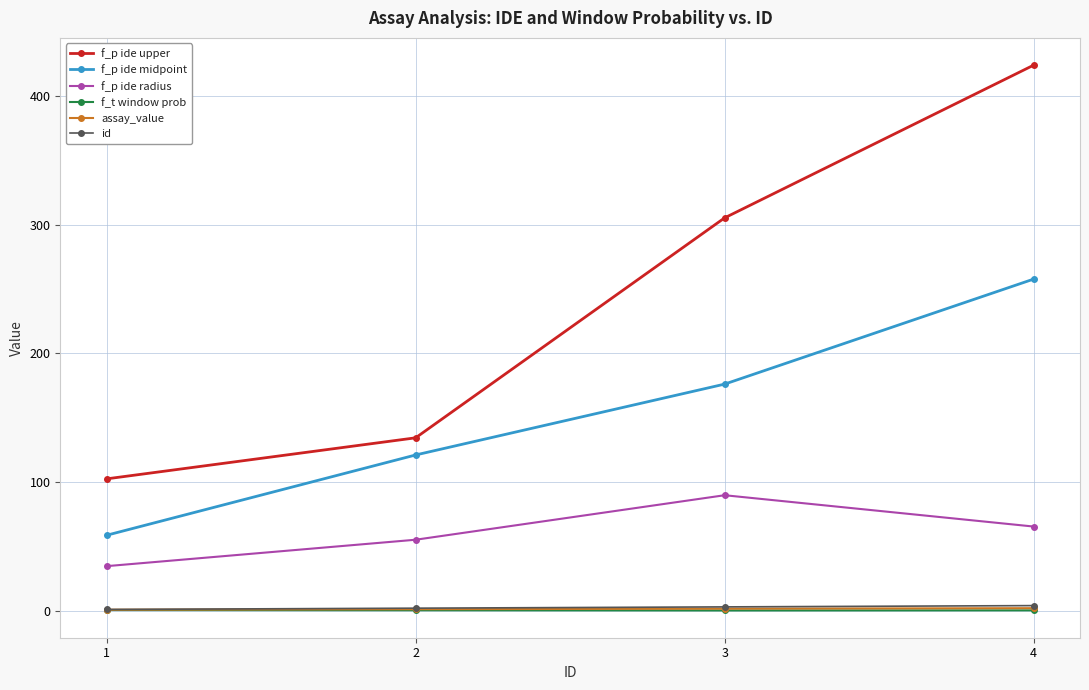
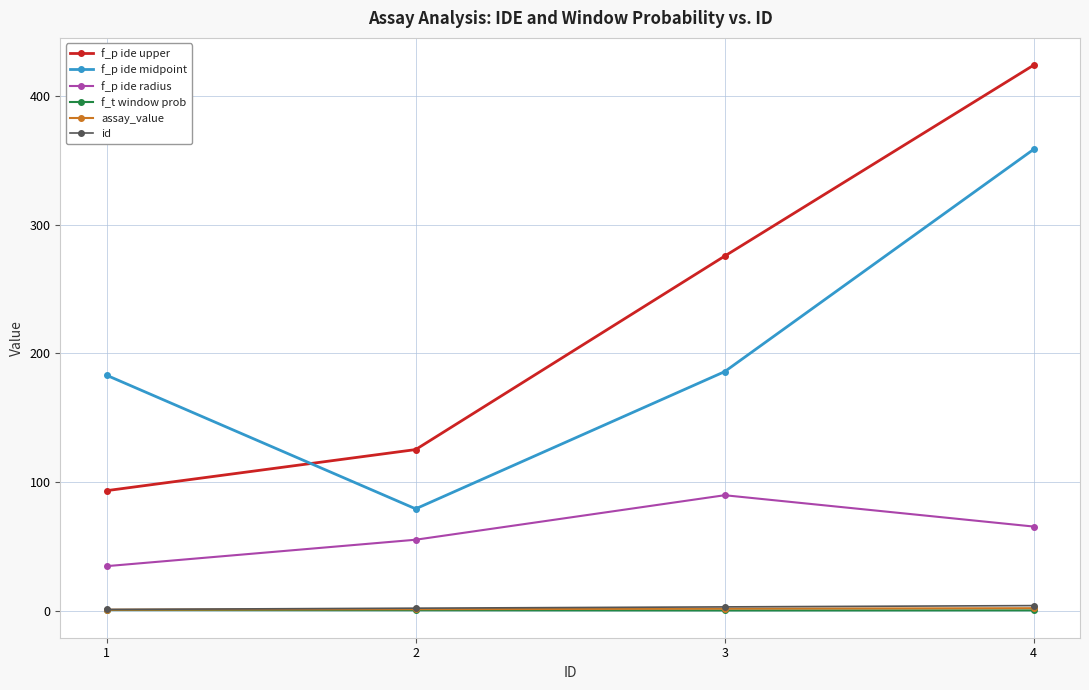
f_p ide upper, 1: 102 -> 93
f_p ide midpoint, 1: 59 -> 183
f_p ide upper, 2: 134 -> 125
f_p ide midpoint, 2: 121 -> 79
f_p ide upper, 3: 305 -> 275
f_p ide midpoint, 3: 176 -> 186
f_p ide midpoint, 4: 258 -> 358
